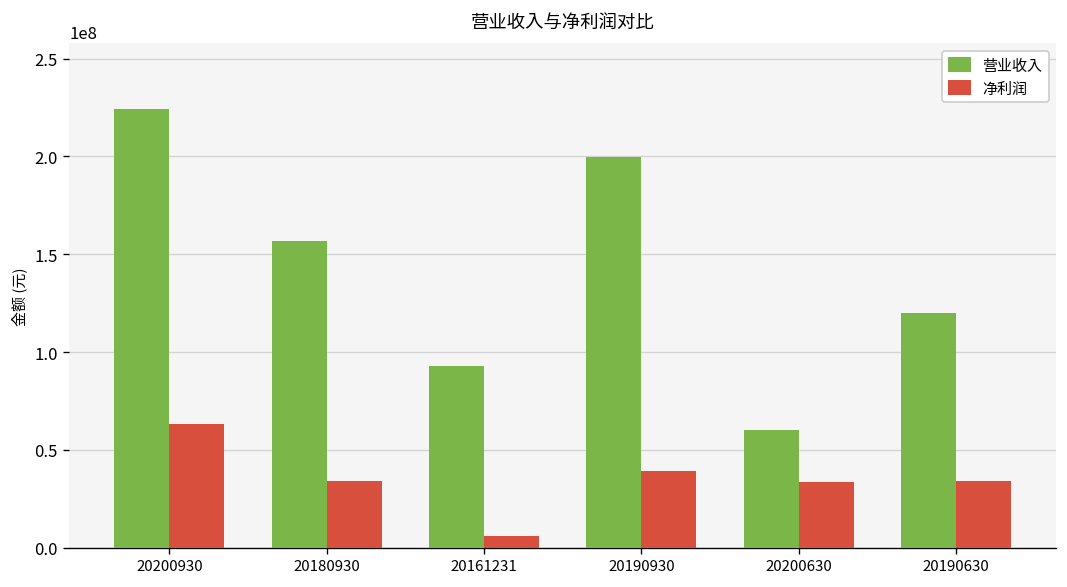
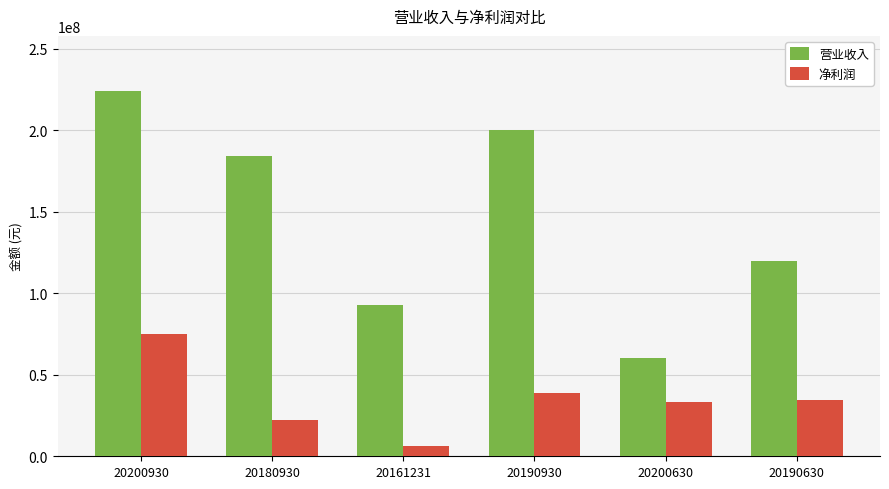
净利润, 20200930: 63000000 -> 75000000
营业收入, 20180930: 157000000 -> 184000000
净利润, 20180930: 34000000 -> 22000000
